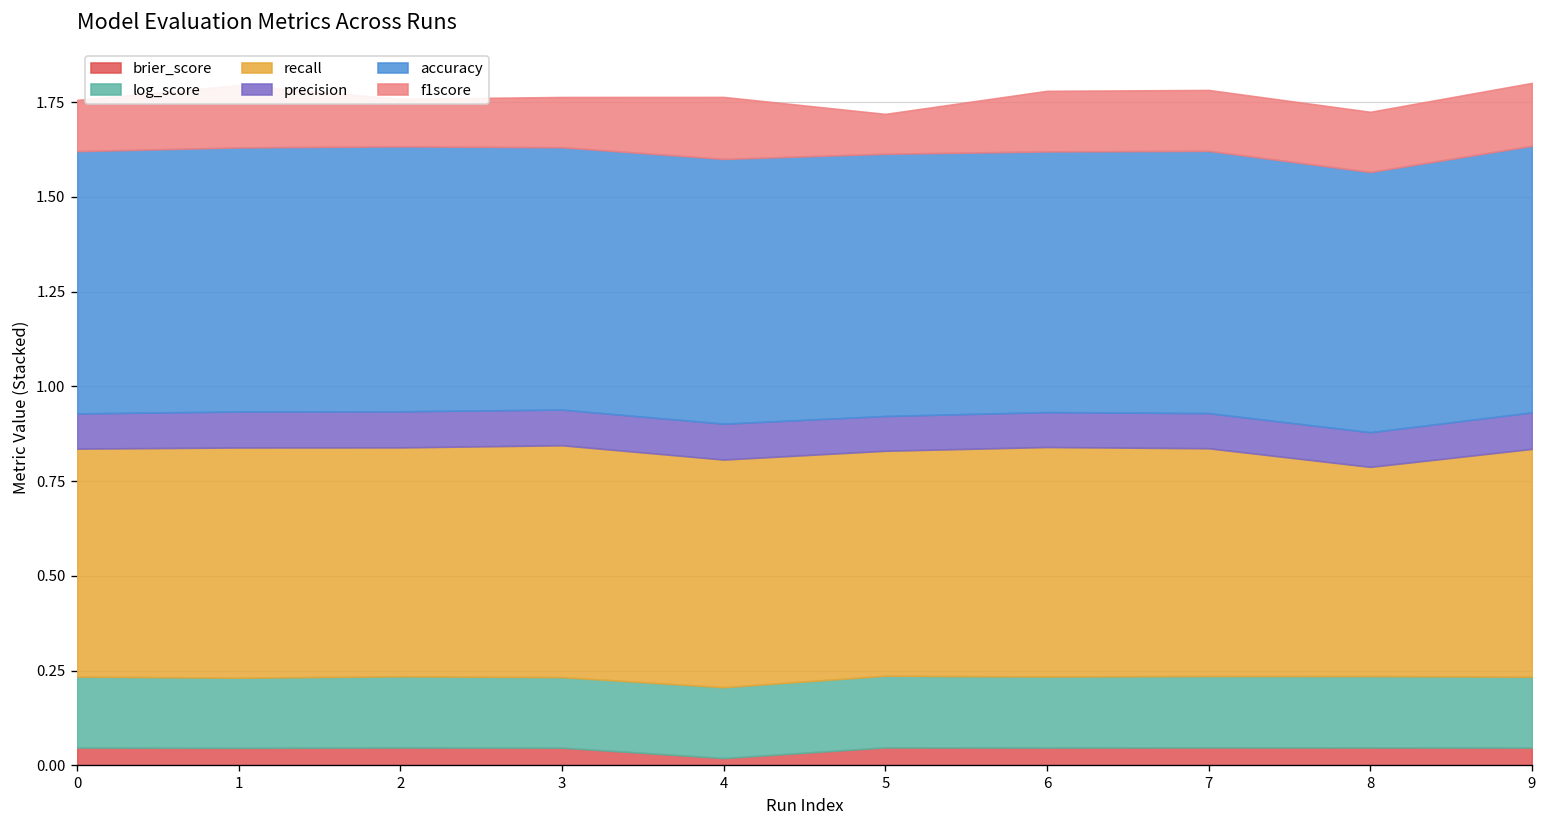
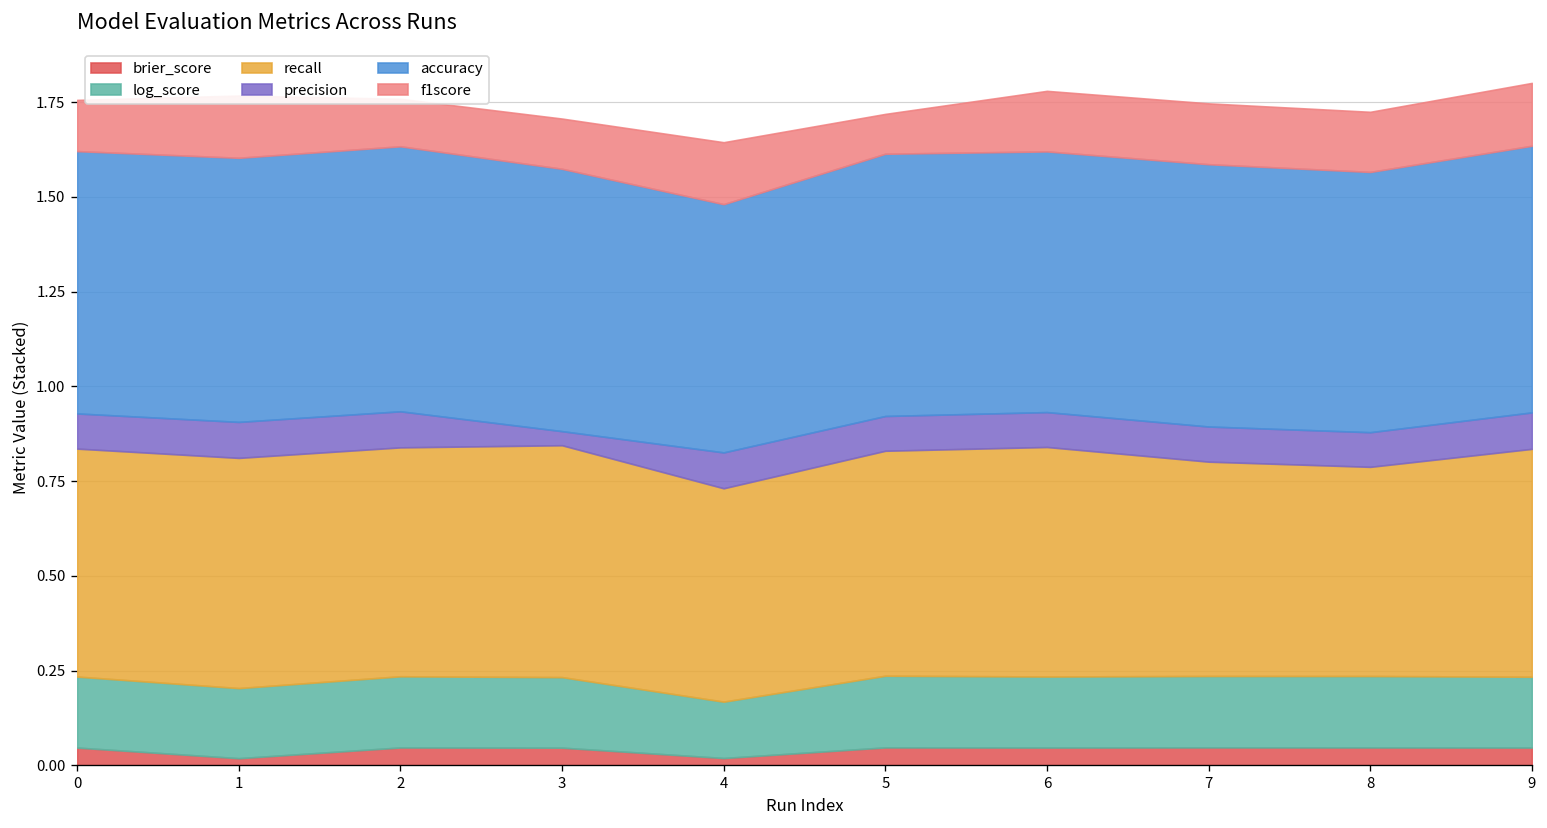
brier_score, 1: 0.05 -> 0.02
precision, 3: 0.09 -> 0.04
log_score, 4: 0.19 -> 0.15
recall, 4: 0.60 -> 0.56
accuracy, 4: 0.70 -> 0.66
recall, 7: 0.60 -> 0.57
